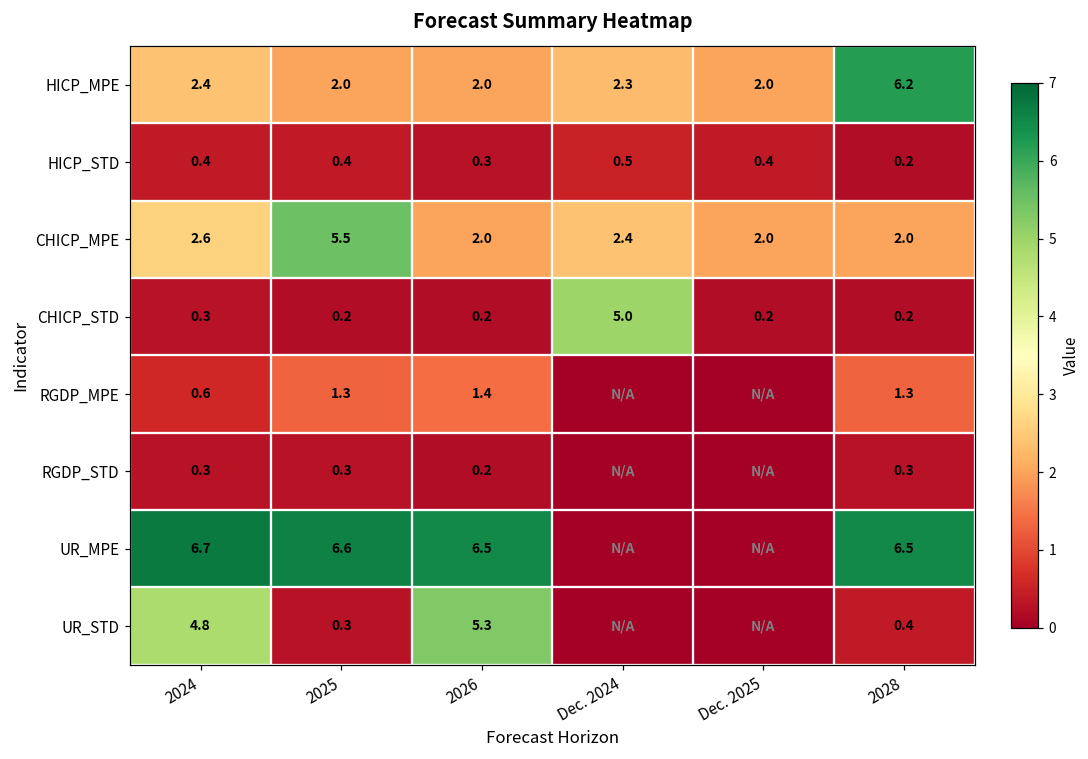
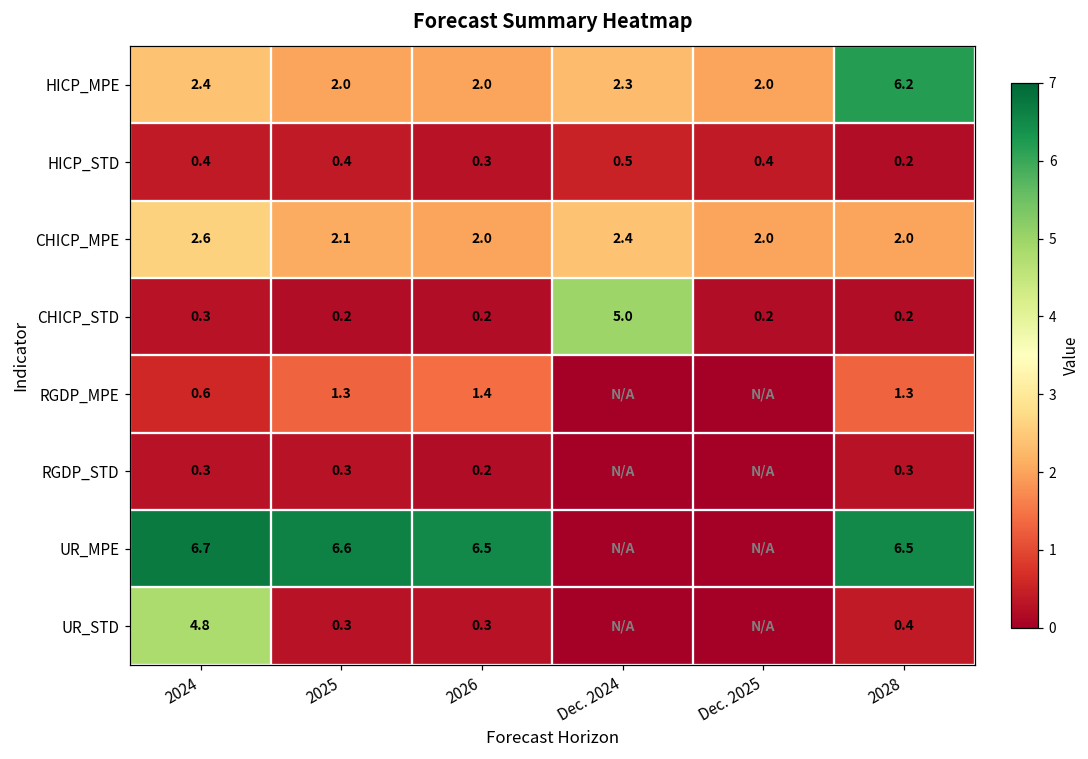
CHICP_MPE, 2025: 5.5 -> 2.1
UR_STD, 2026: 5.3 -> 0.3
